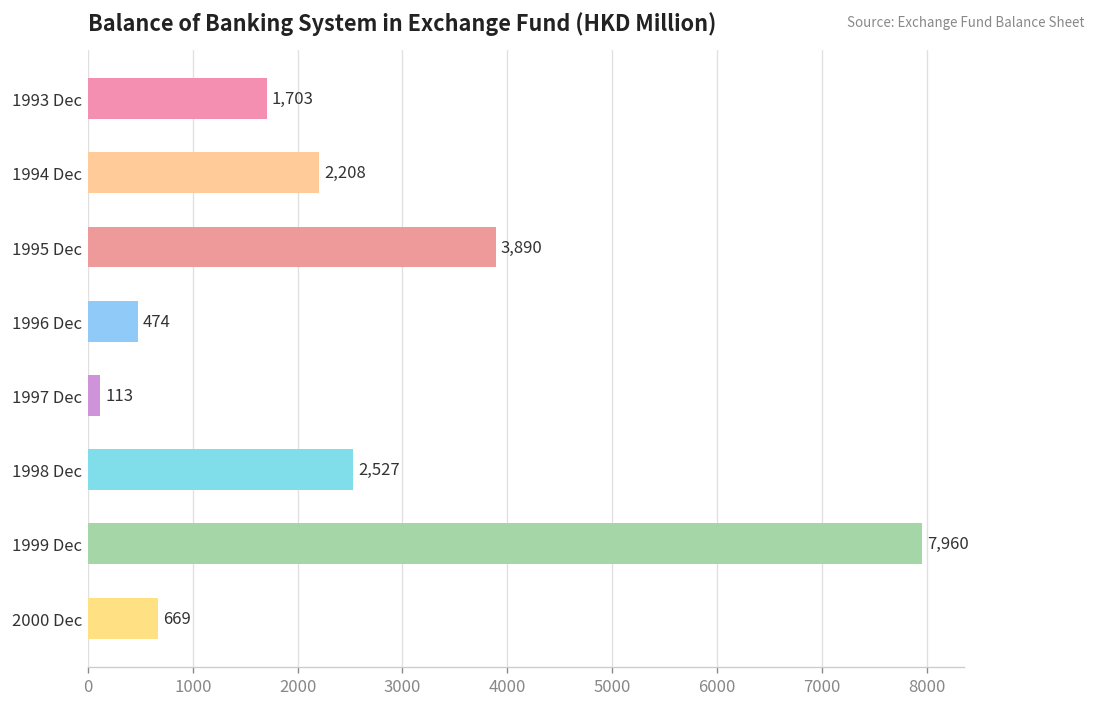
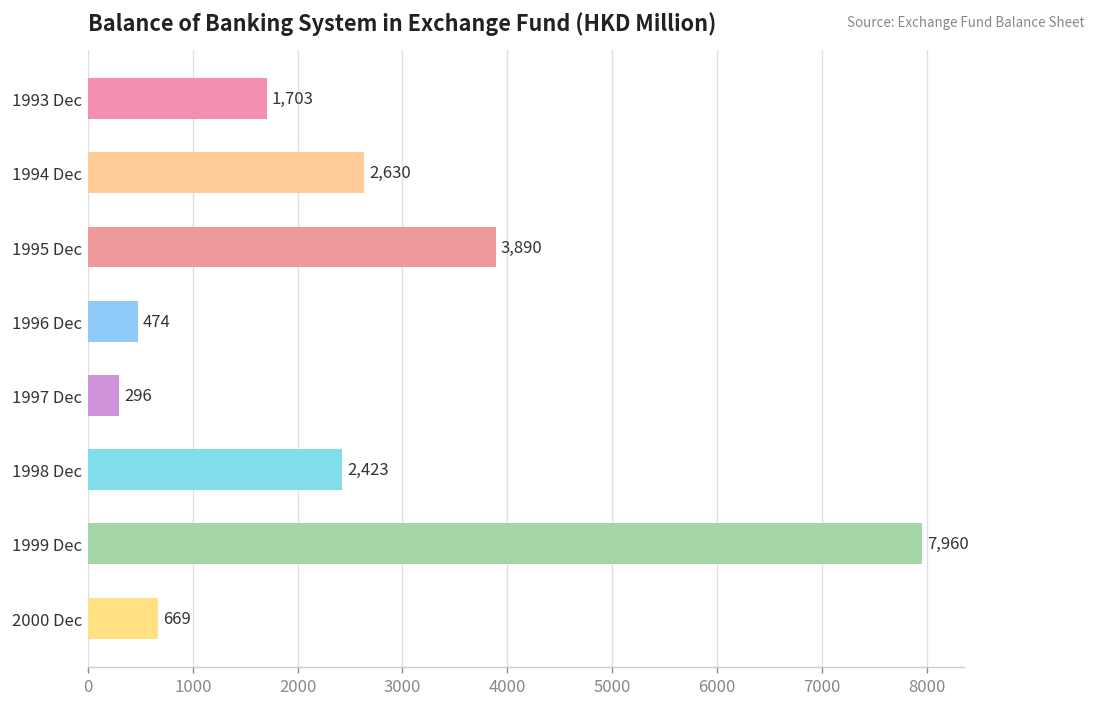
1994 Dec: 2,208 -> 2,630
1997 Dec: 113 -> 296
1998 Dec: 2,527 -> 2,423
